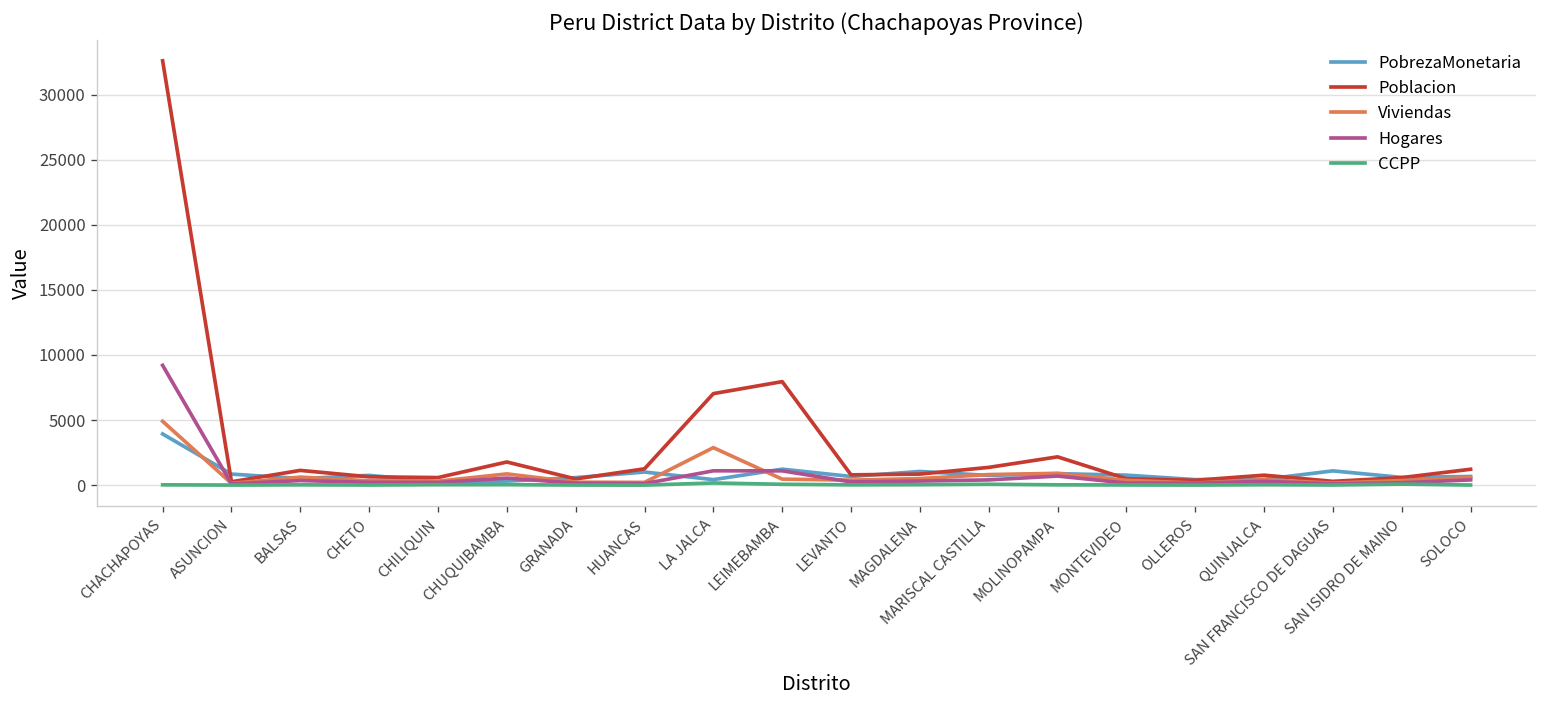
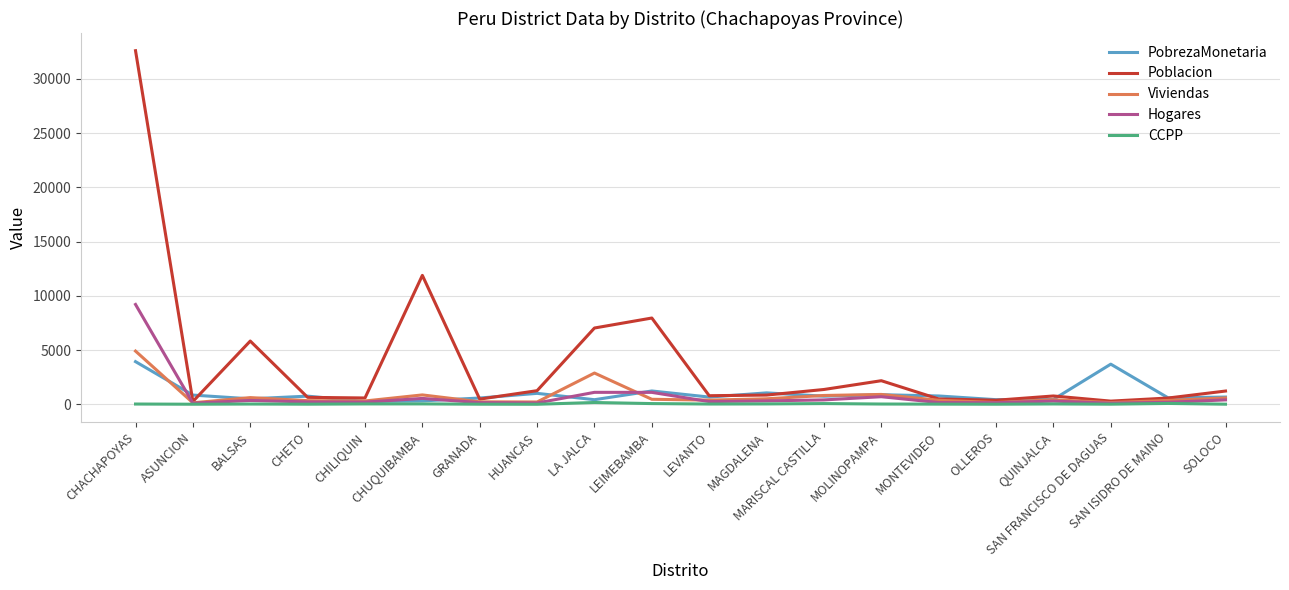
Poblacion, BALSAS: 1100 -> 5800
Poblacion, CHUQUIBAMBA: 1800 -> 11900
PobrezaMonetaria, SAN FRANCISCO DE DAGUAS: 1100 -> 3700
